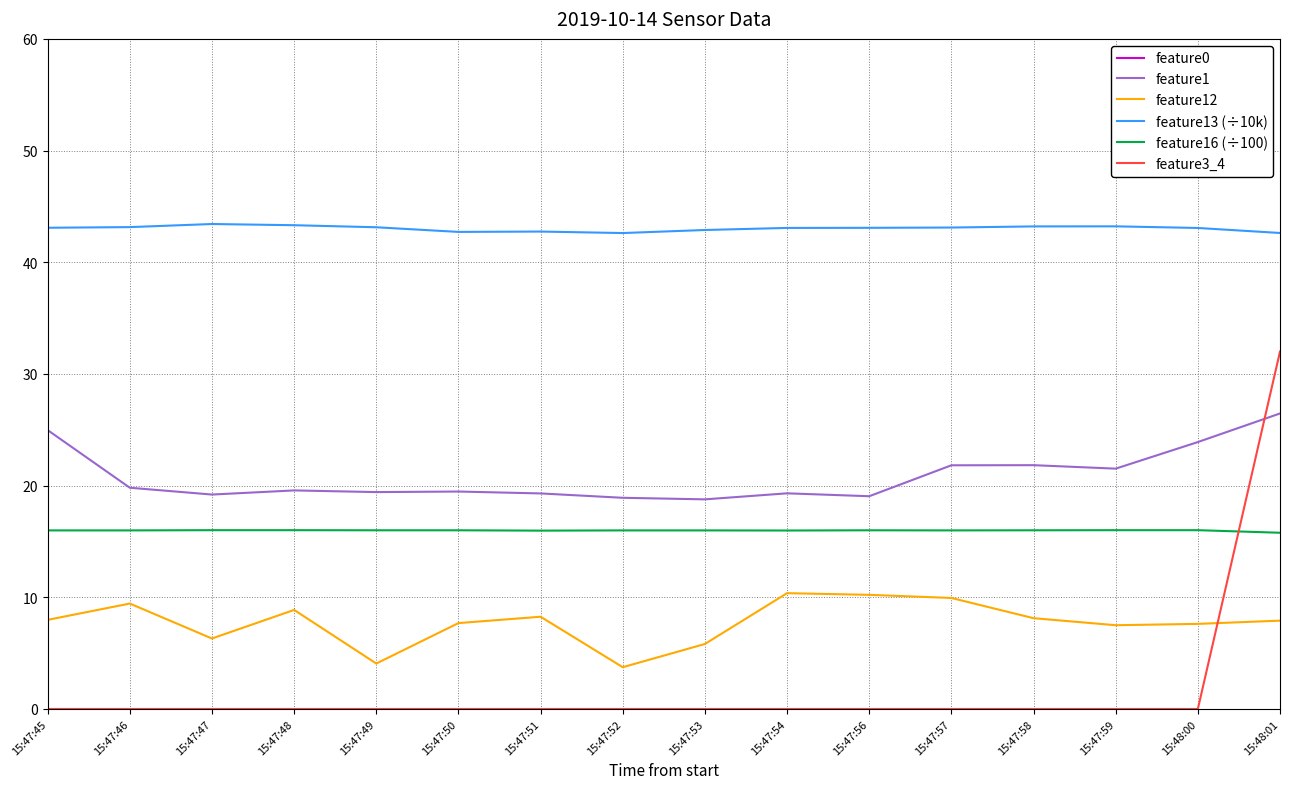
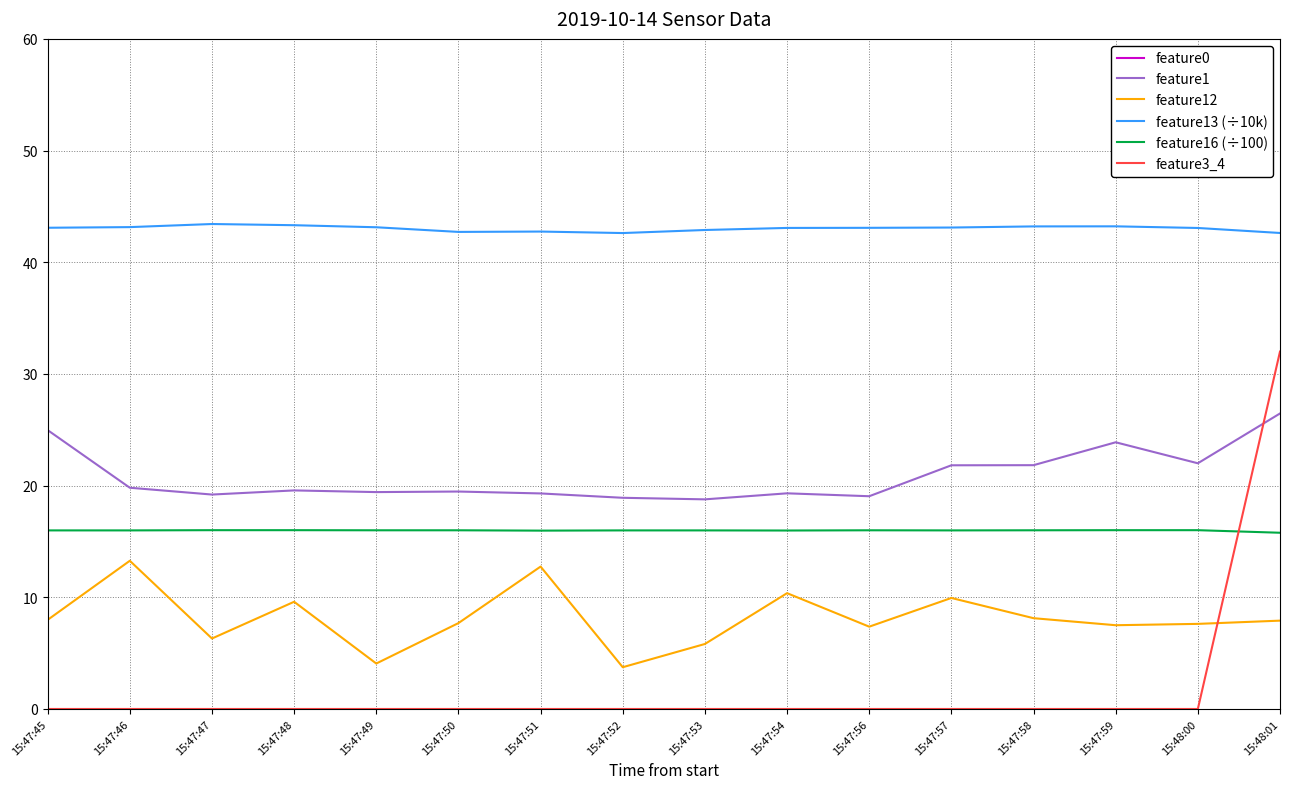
feature12, 15:47:46: 9.4 -> 13.3
feature12, 15:47:48: 8.9 -> 9.6
feature12, 15:47:51: 8.3 -> 12.8
feature12, 15:47:56: 10.2 -> 7.4
feature1, 15:47:59: 21.5 -> 23.9
feature1, 15:48:00: 23.9 -> 22.0
